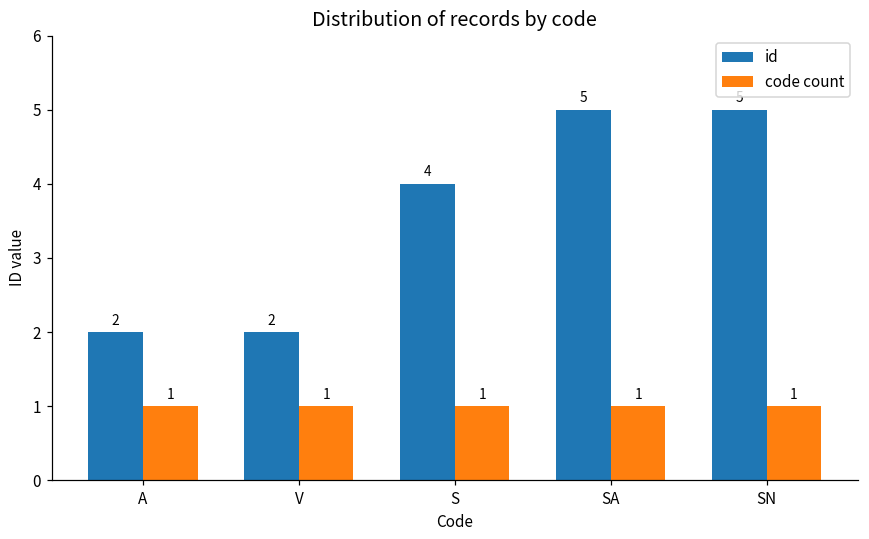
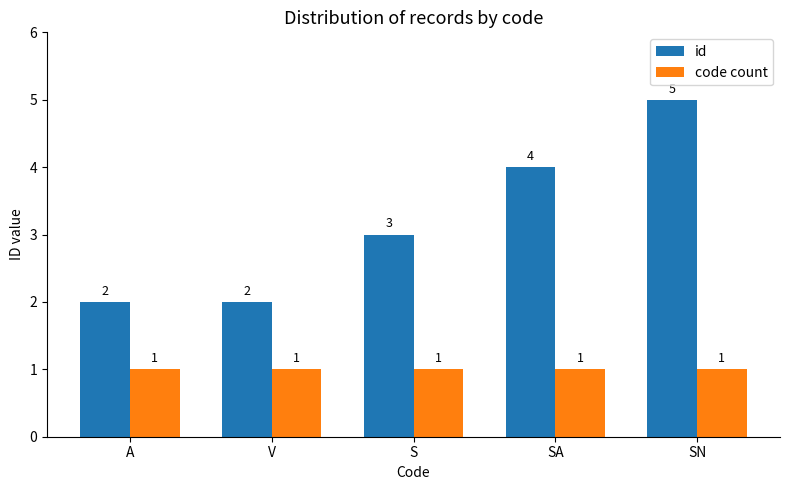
id, S: 4 -> 3
id, SA: 5 -> 4
